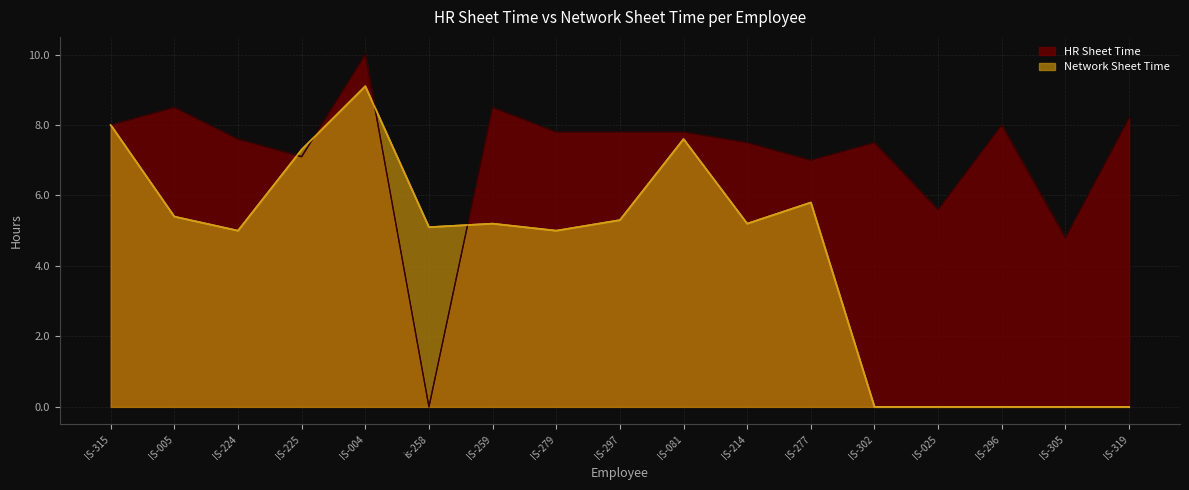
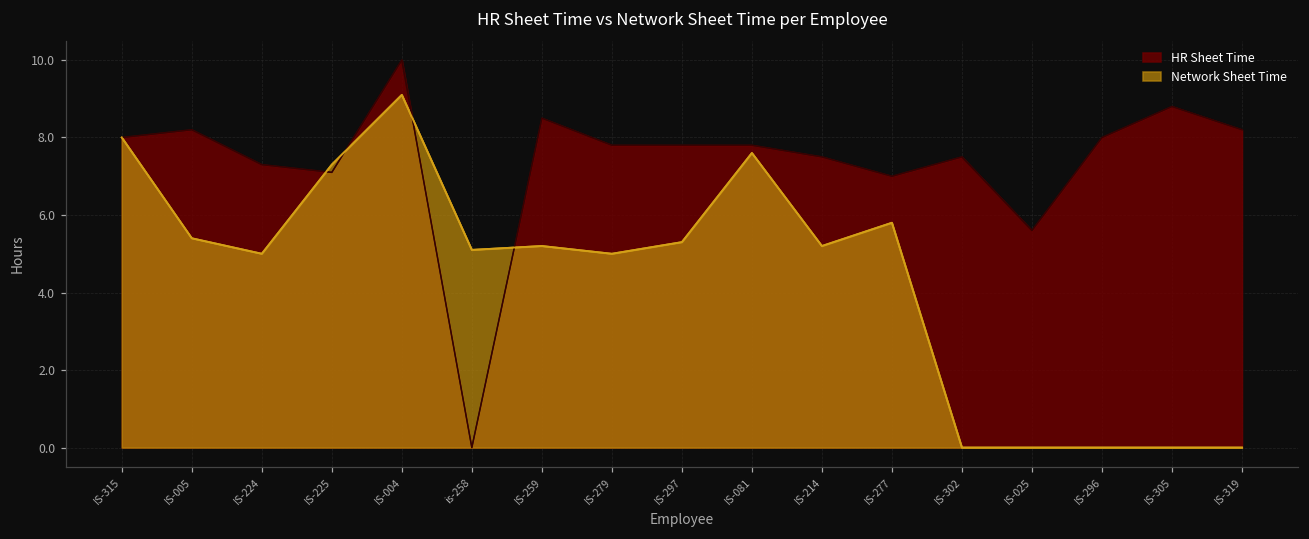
HR Sheet Time, IS-005: 8.5 -> 8.2
HR Sheet Time, IS-224: 7.6 -> 7.3
HR Sheet Time, IS-305: 4.8 -> 8.8
